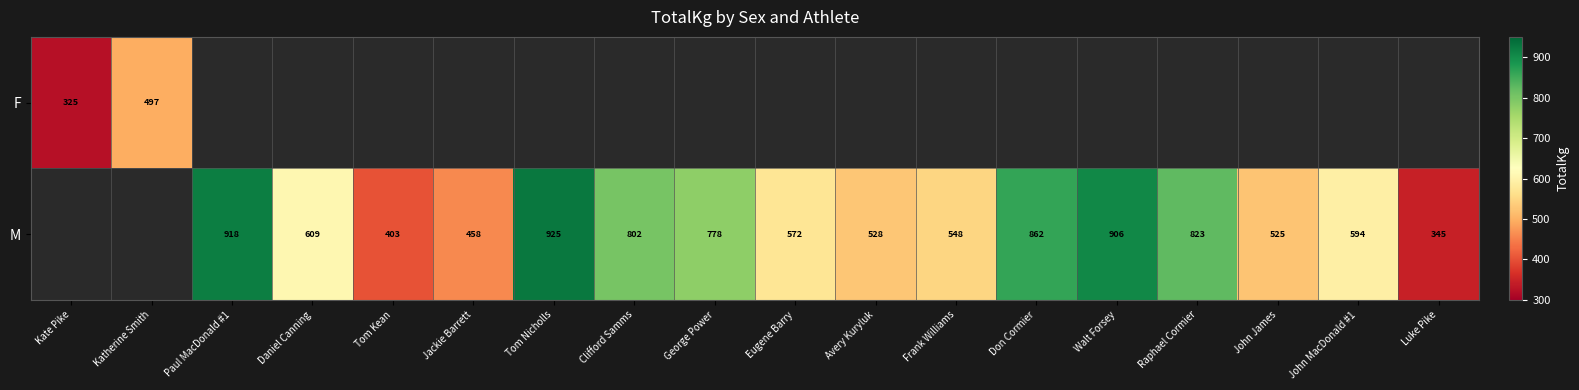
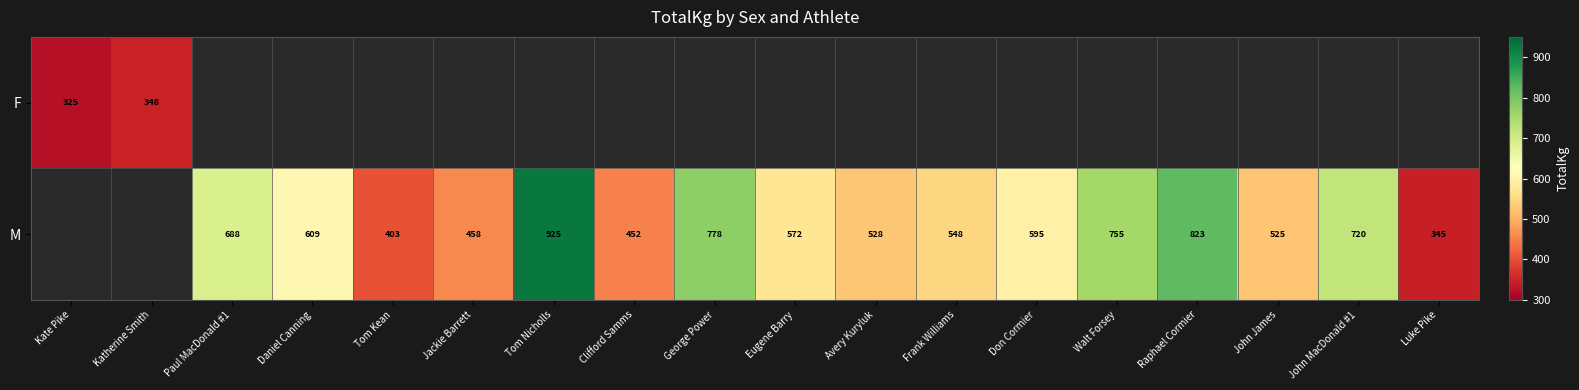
F, Katherine Smith: 497 -> 348
M, Paul MacDonald #1: 918 -> 688
M, Clifford Samms: 802 -> 452
M, Don Cormier: 862 -> 595
M, Walt Forsey: 906 -> 755
M, John MacDonald #1: 594 -> 720
